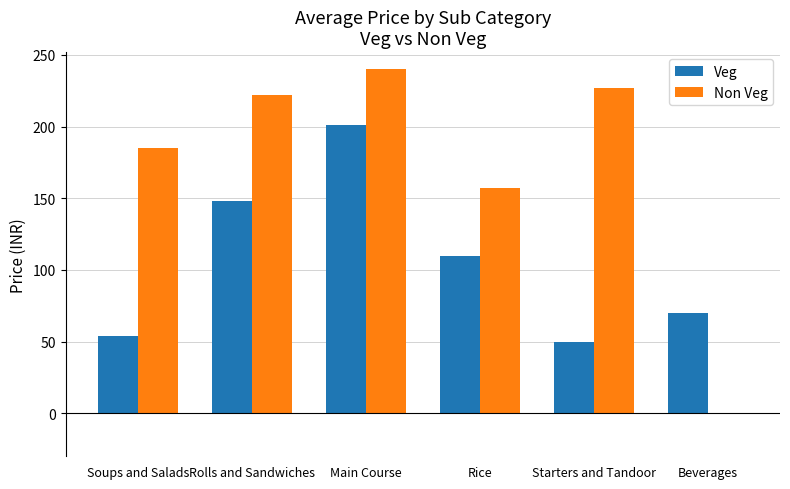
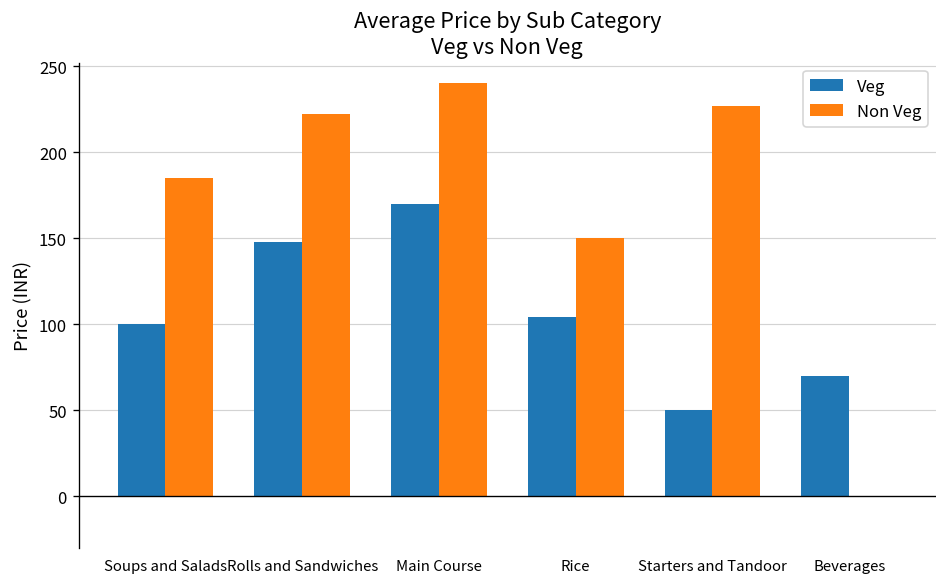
Veg, Soups and Salads: 54 -> 100
Veg, Main Course: 201 -> 170
Veg, Rice: 110 -> 104
Non Veg, Rice: 157 -> 150
